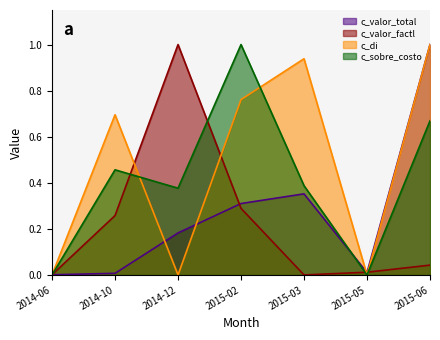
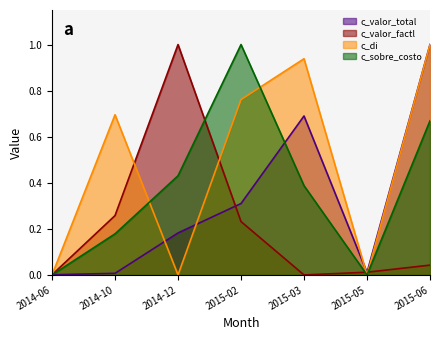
c_sobre_costo, 2014-10: 0.46 -> 0.18
c_sobre_costo, 2014-12: 0.38 -> 0.43
c_valor_factl, 2015-02: 0.29 -> 0.23
c_valor_total, 2015-03: 0.35 -> 0.69
